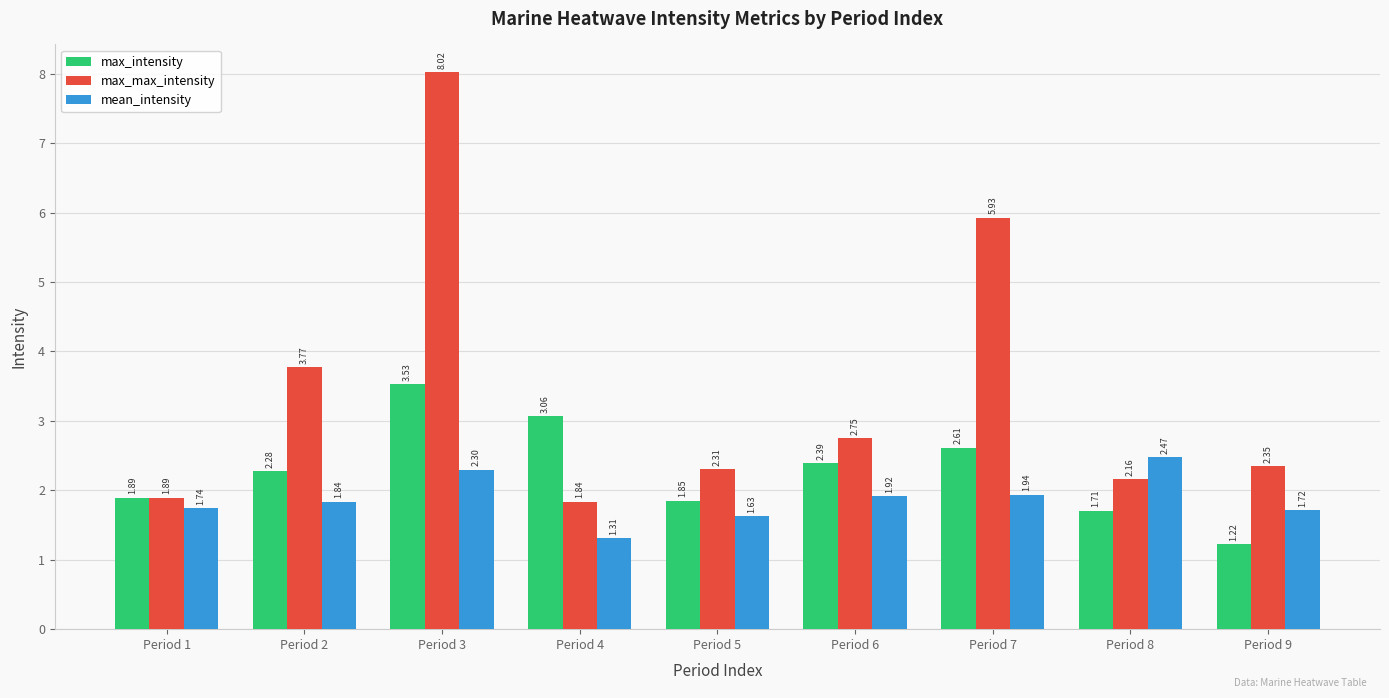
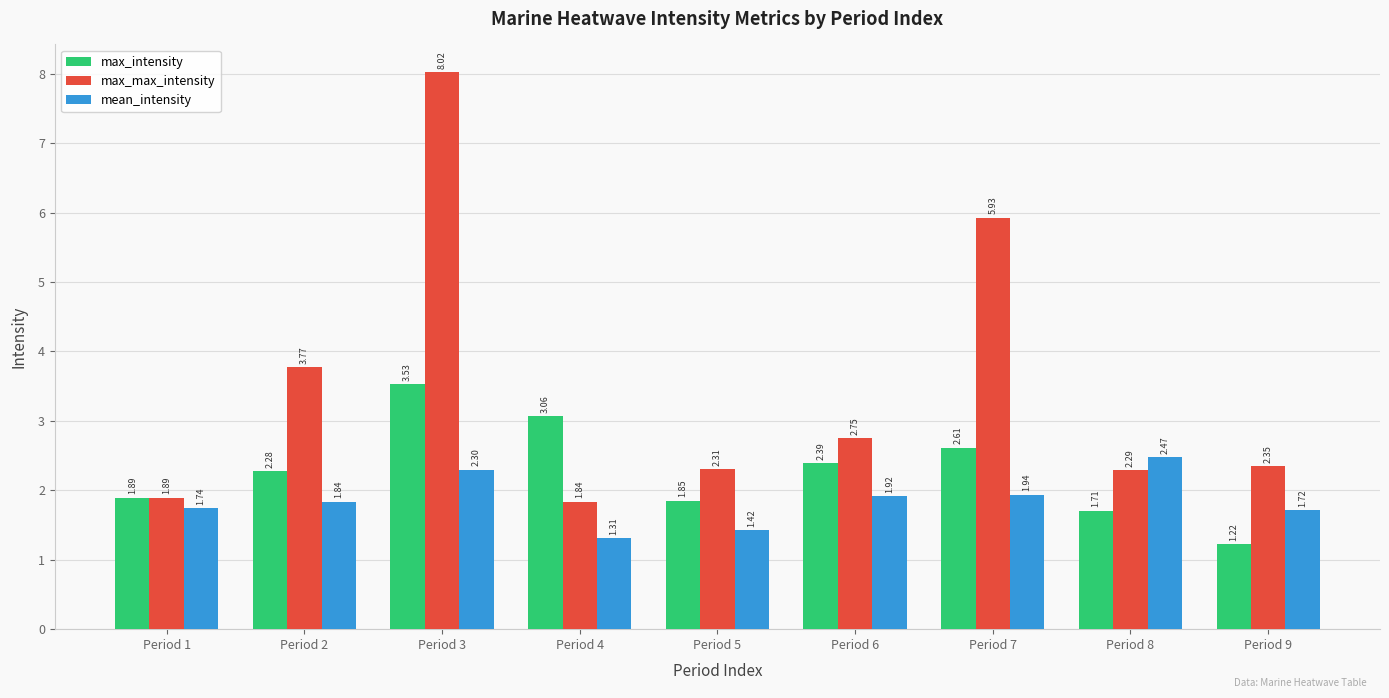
mean_intensity, Period 5: 1.63 -> 1.42
max_max_intensity, Period 8: 2.16 -> 2.29
